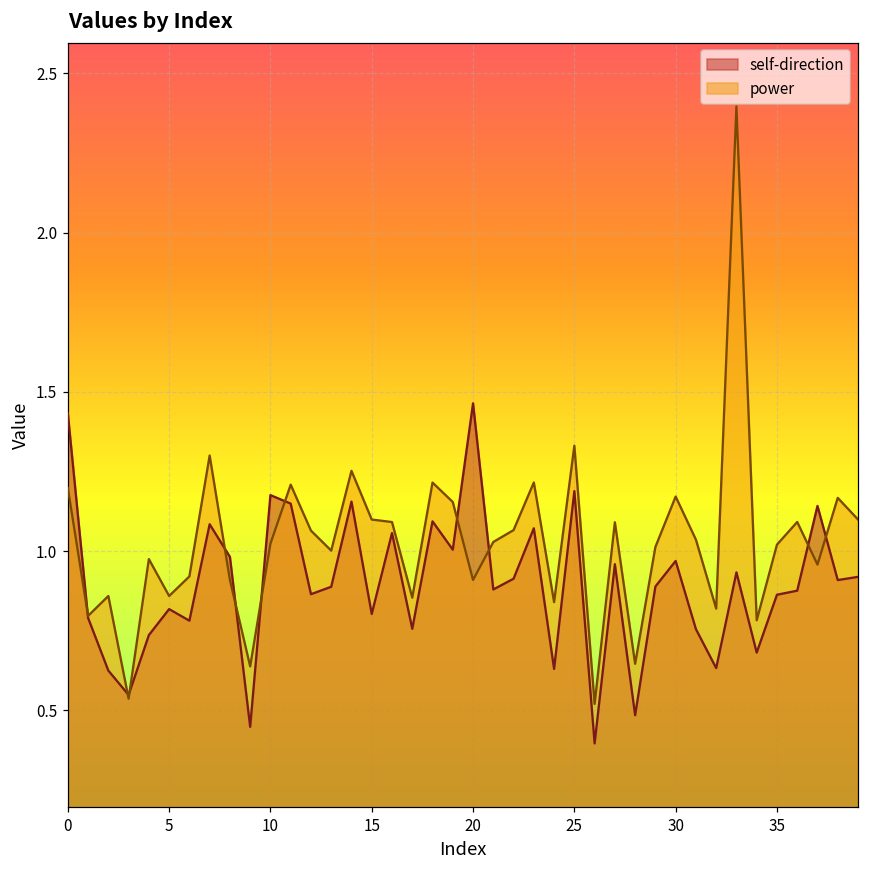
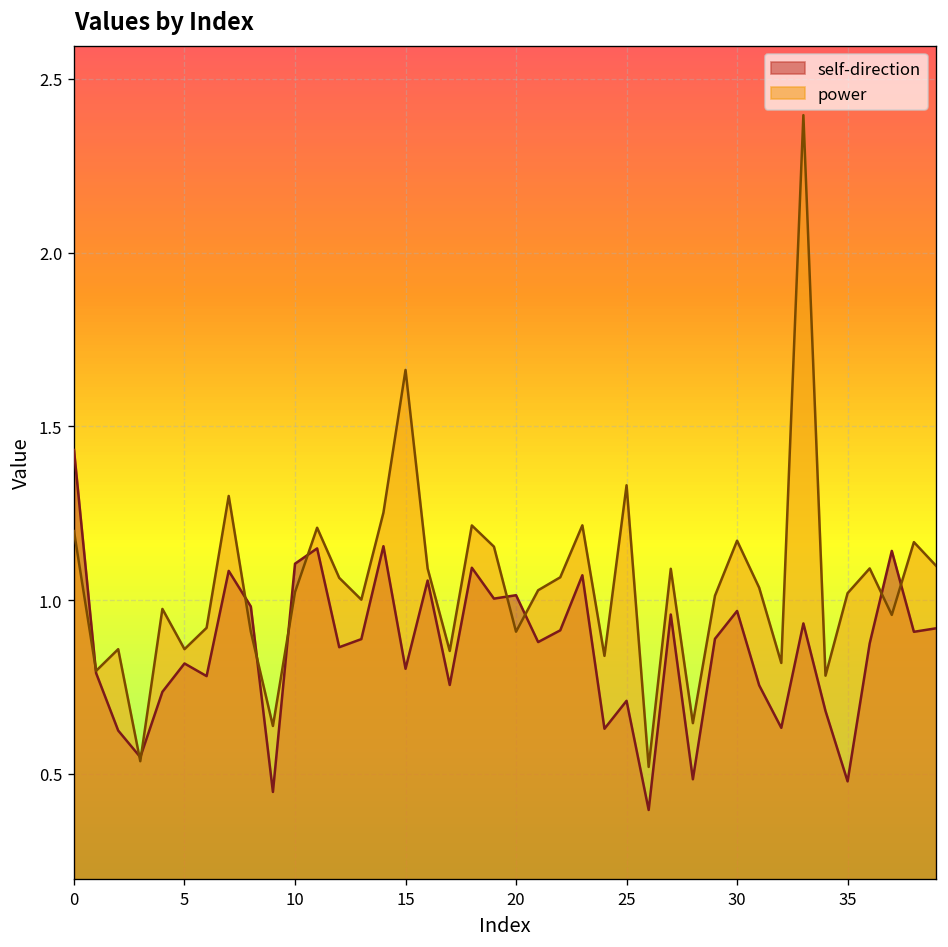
self-direction, 10: 1.18 -> 1.11
power, 15: 1.10 -> 1.66
self-direction, 20: 1.46 -> 1.01
self-direction, 25: 1.19 -> 0.71
self-direction, 35: 0.86 -> 0.48
